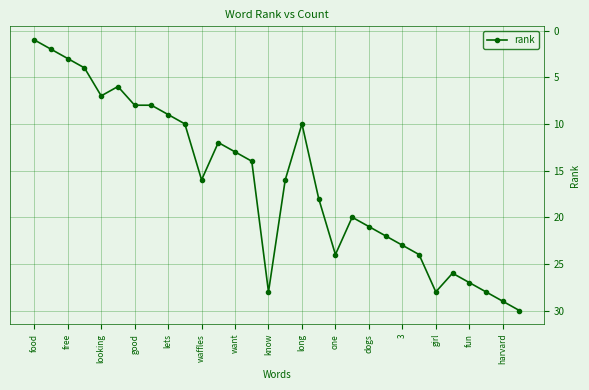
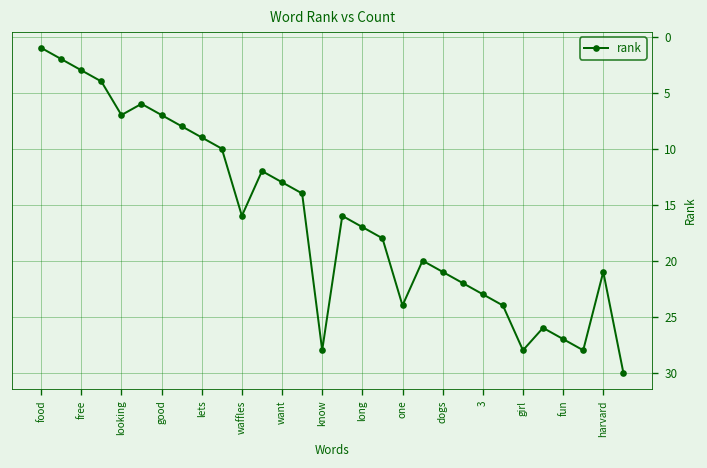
good: 8 -> 7
long: 10 -> 17
harvard: 29 -> 21
